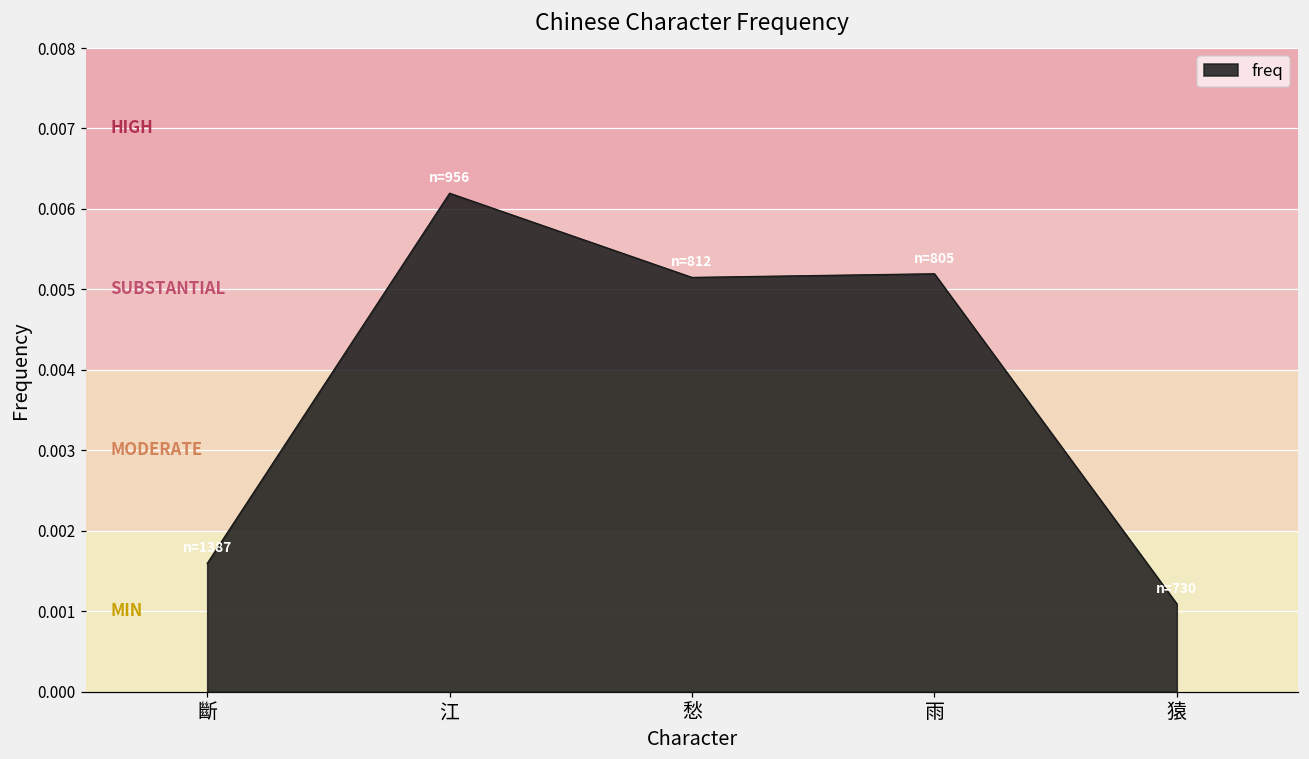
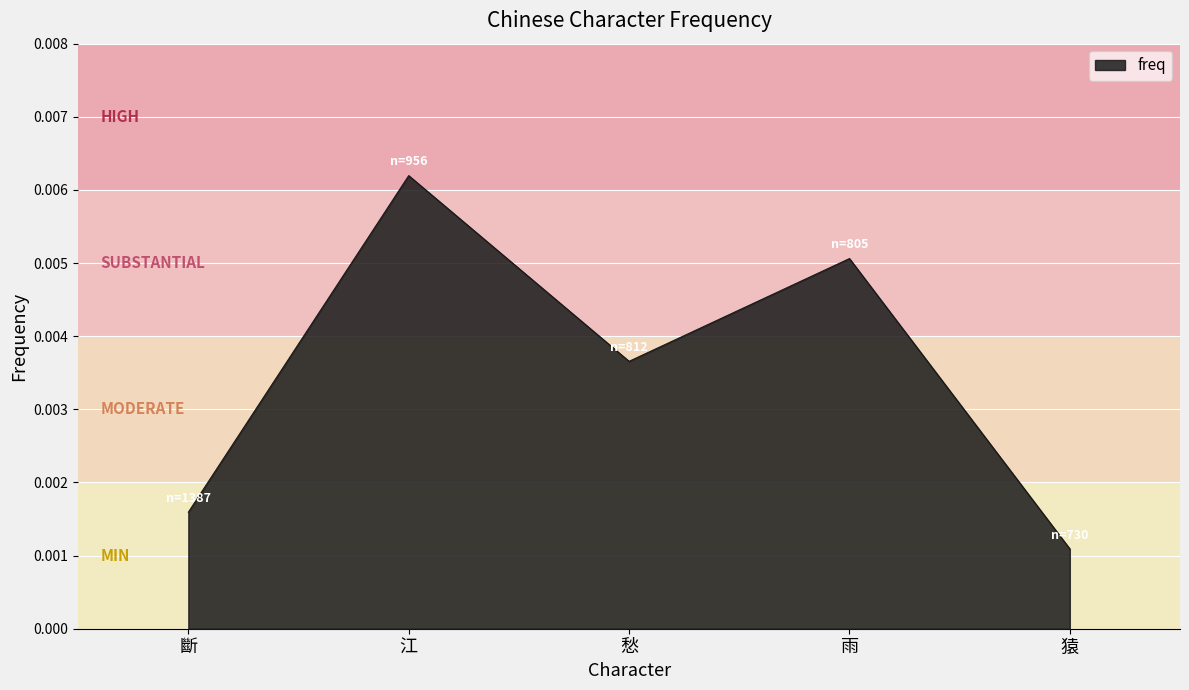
愁: 0.0051 -> 0.0037
雨: 0.0052 -> 0.0051
